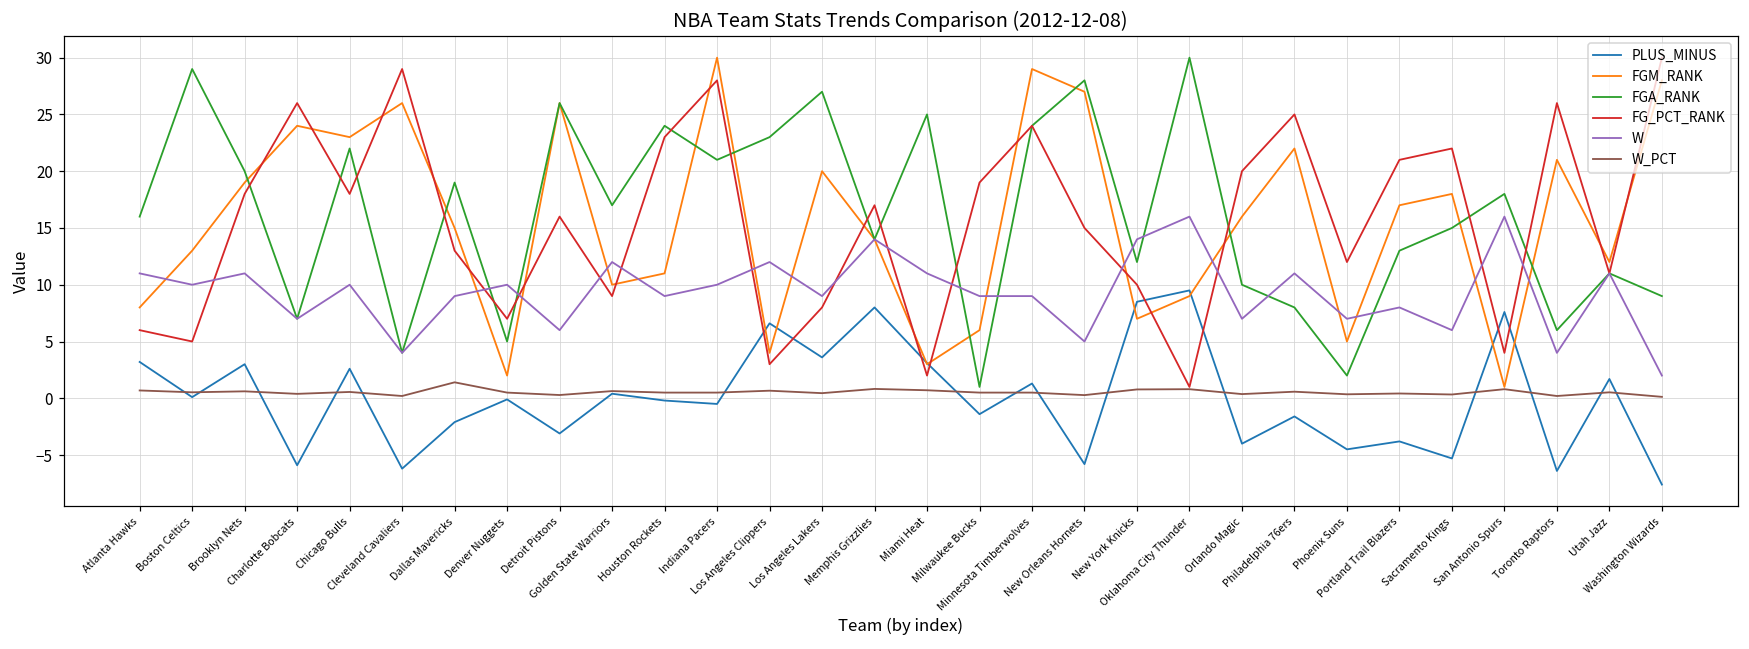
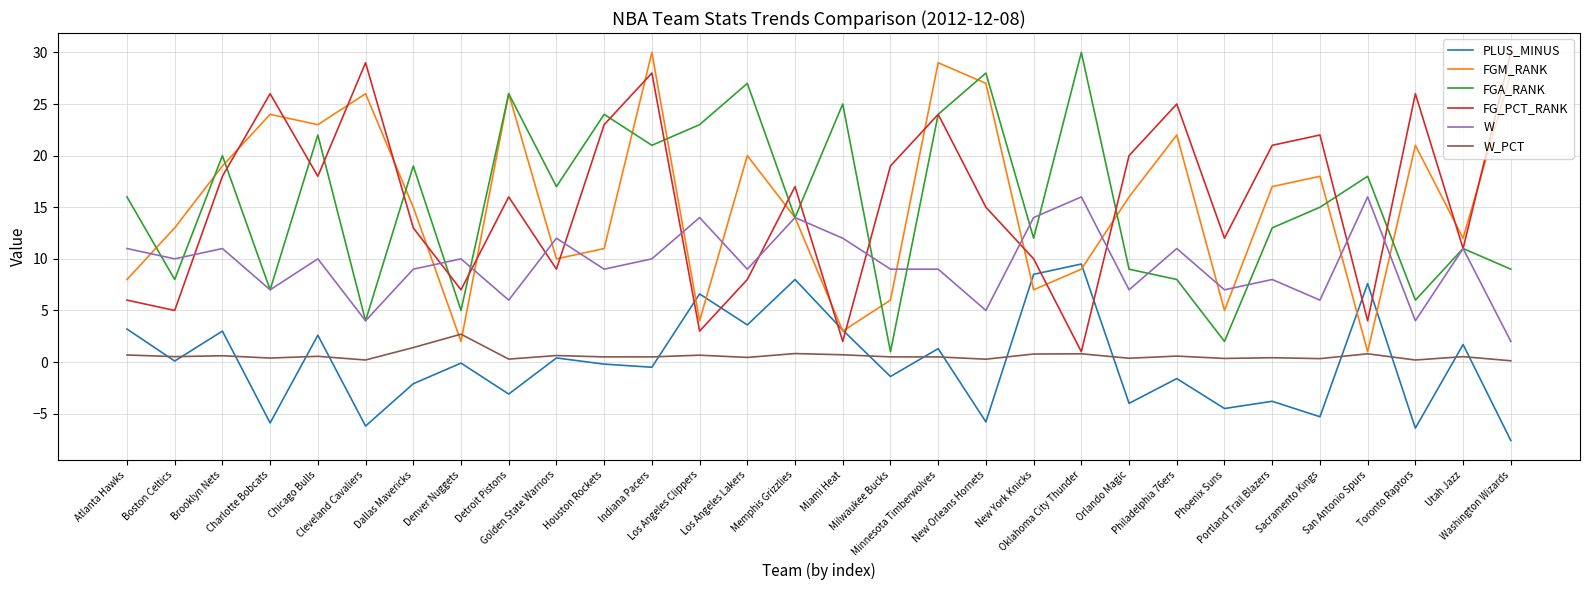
FGA_RANK, Boston Celtics: 29 -> 8
W_PCT, Denver Nuggets: 0.5 -> 2.7
W, Los Angeles Clippers: 12 -> 14
W, Miami Heat: 11 -> 12
FGA_RANK, Orlando Magic: 10 -> 9
